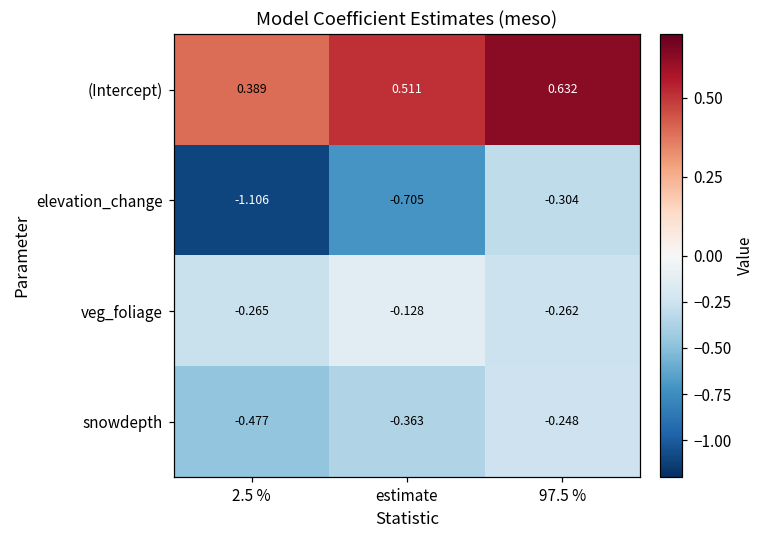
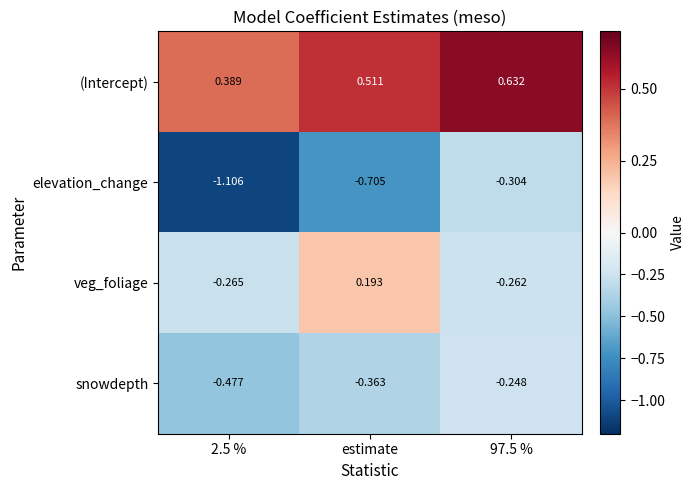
veg_foliage, estimate: -0.128 -> 0.193
